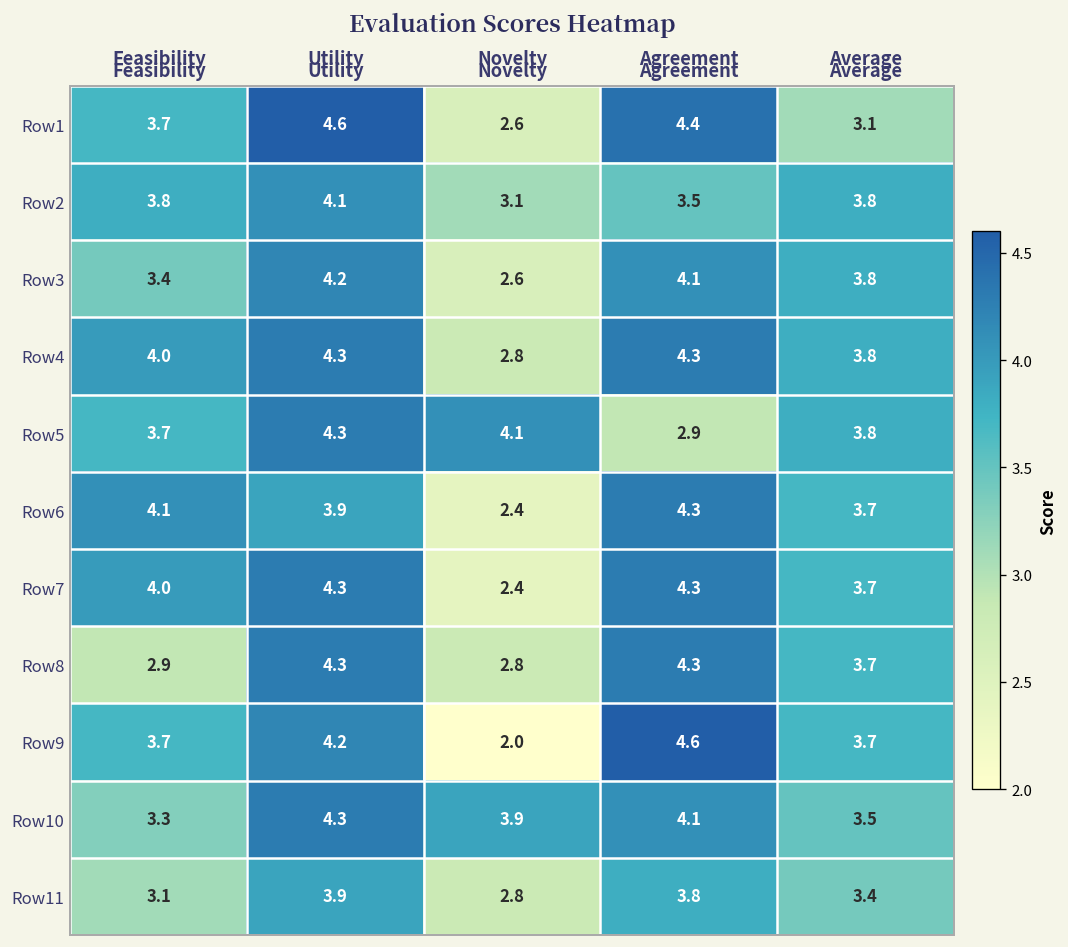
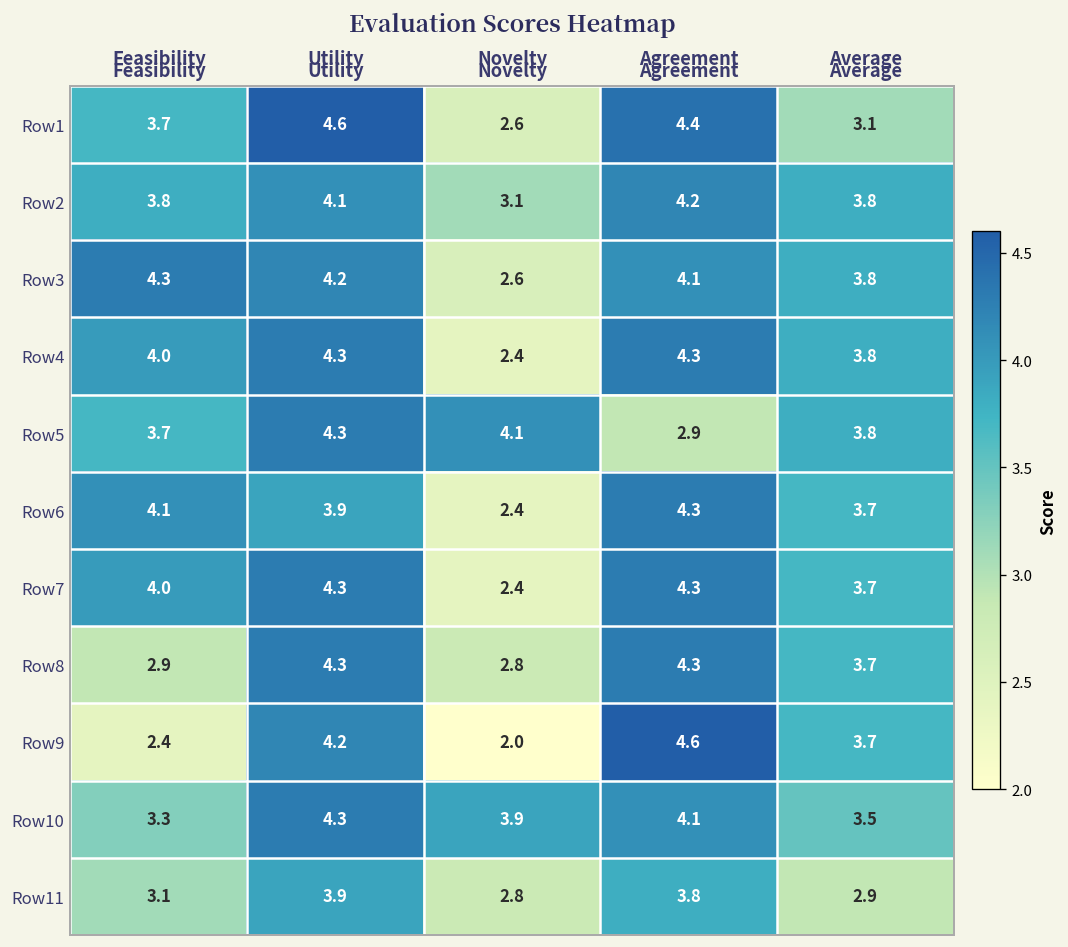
Row2, Agreement: 3.5 -> 4.2
Row3, Feasibility: 3.4 -> 4.3
Row4, Novelty: 2.8 -> 2.4
Row9, Feasibility: 3.7 -> 2.4
Row11, Average: 3.4 -> 2.9
